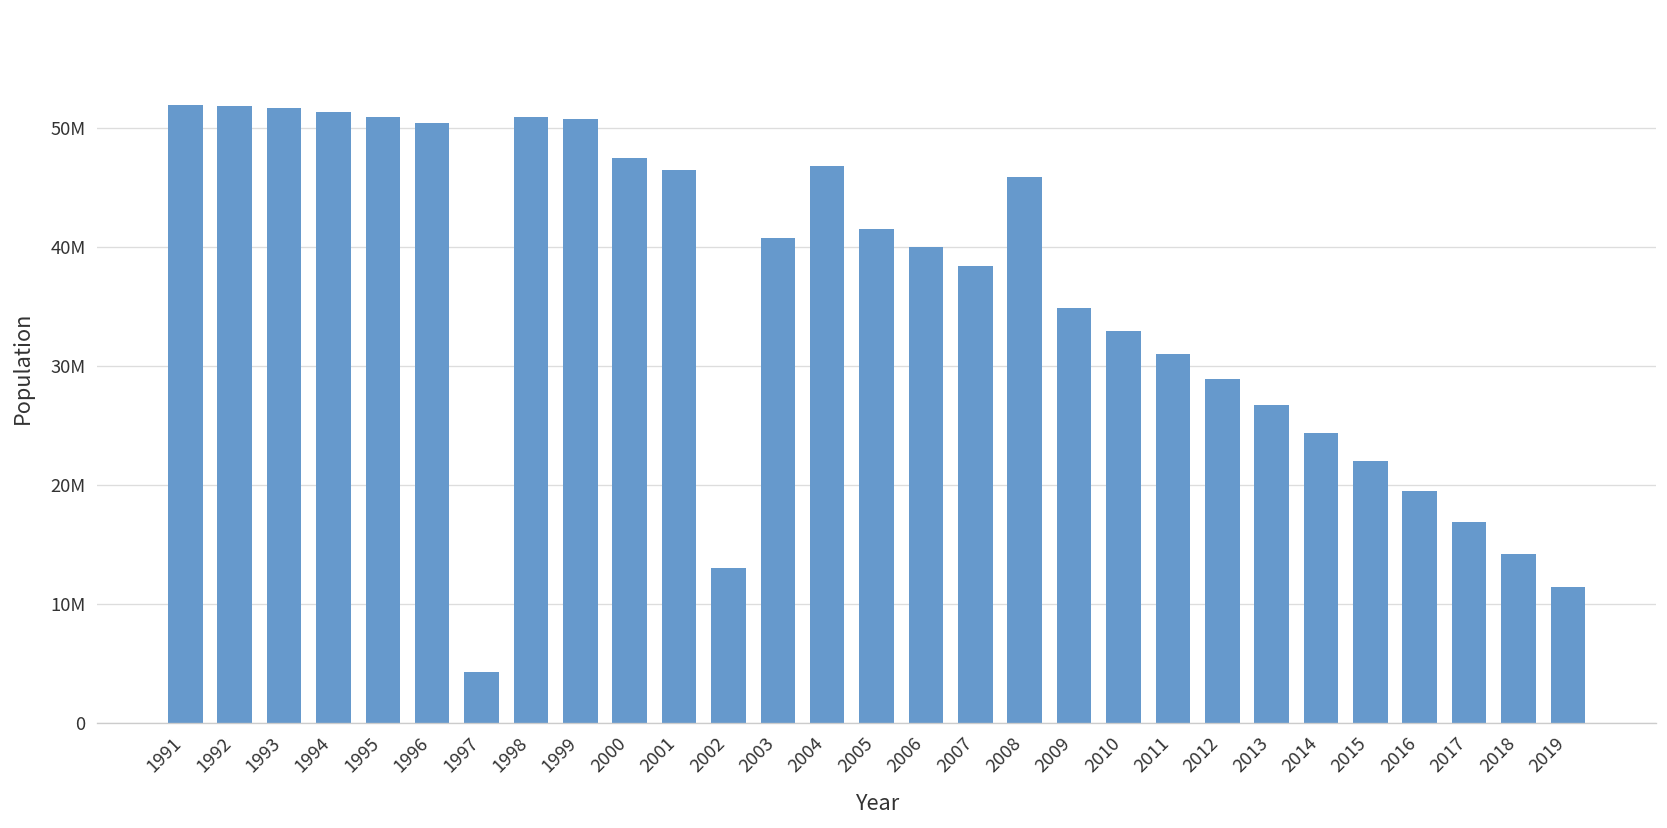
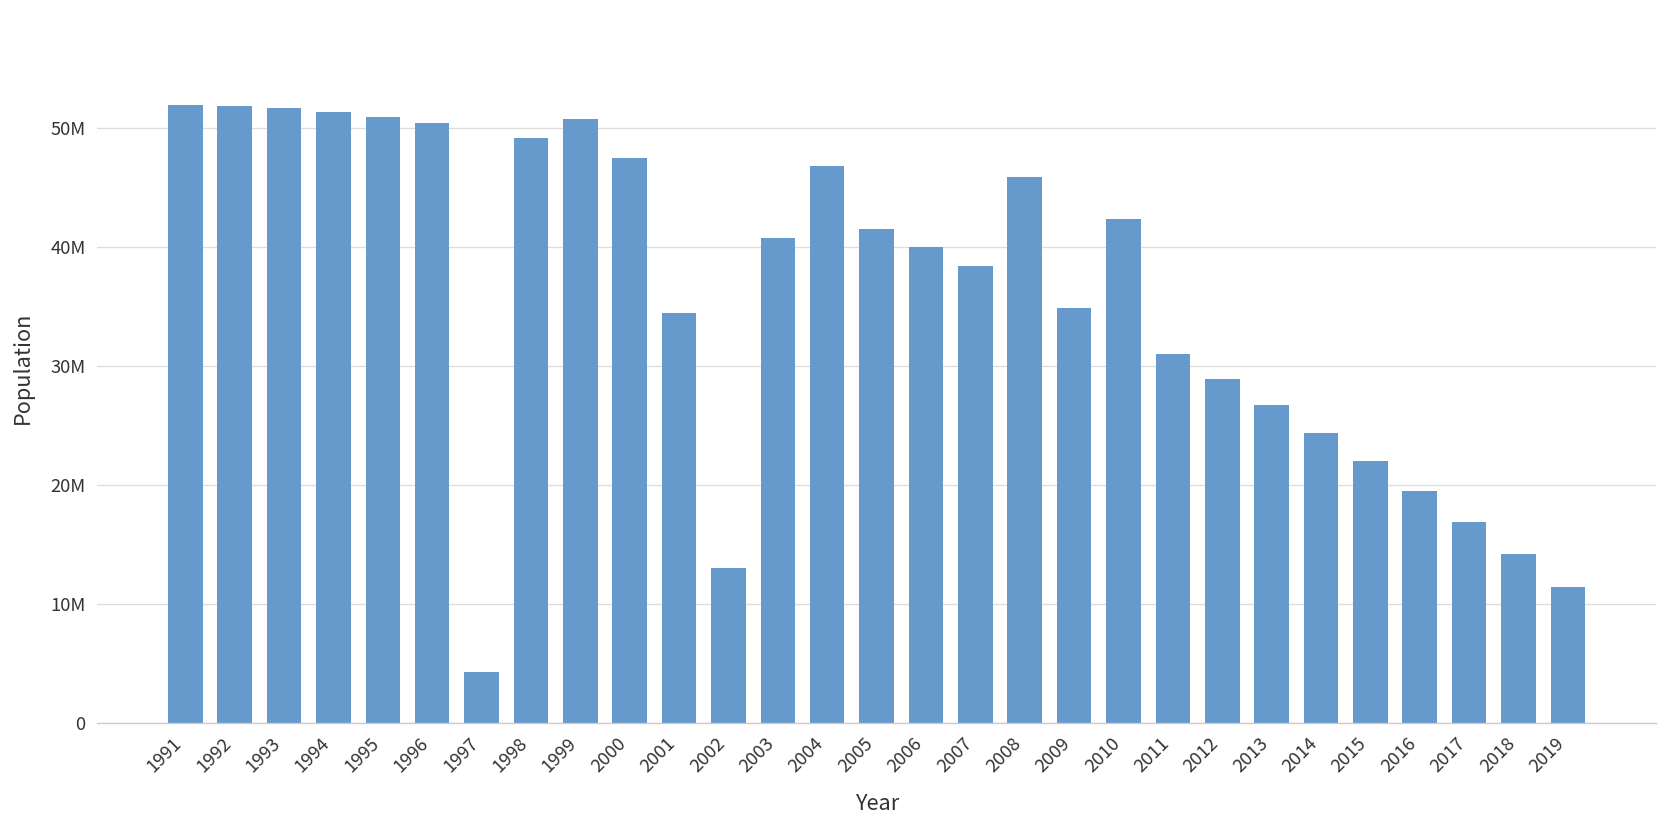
1998: 51000000 -> 49000000
2001: 47000000 -> 35000000
2010: 33000000 -> 42000000
